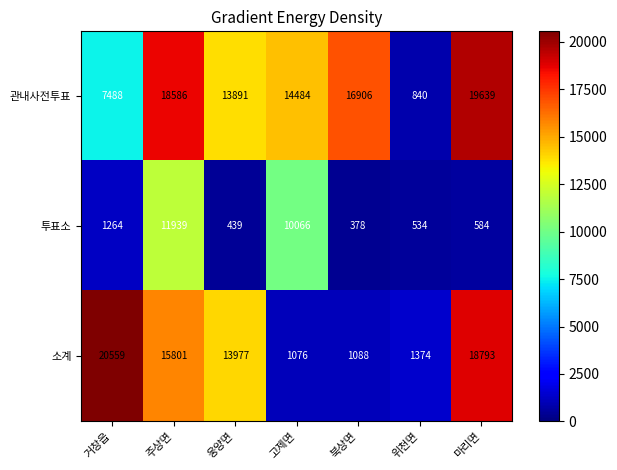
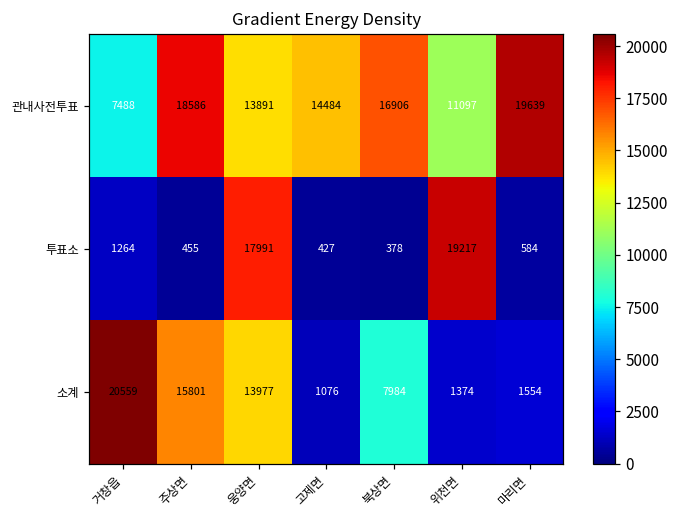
관내사전투표, 위천면: 840 -> 11097
투표소, 주상면: 11939 -> 455
투표소, 웅양면: 439 -> 17991
투표소, 고제면: 10066 -> 427
투표소, 위천면: 534 -> 19217
소계, 북상면: 1088 -> 7984
소계, 마리면: 18793 -> 1554
